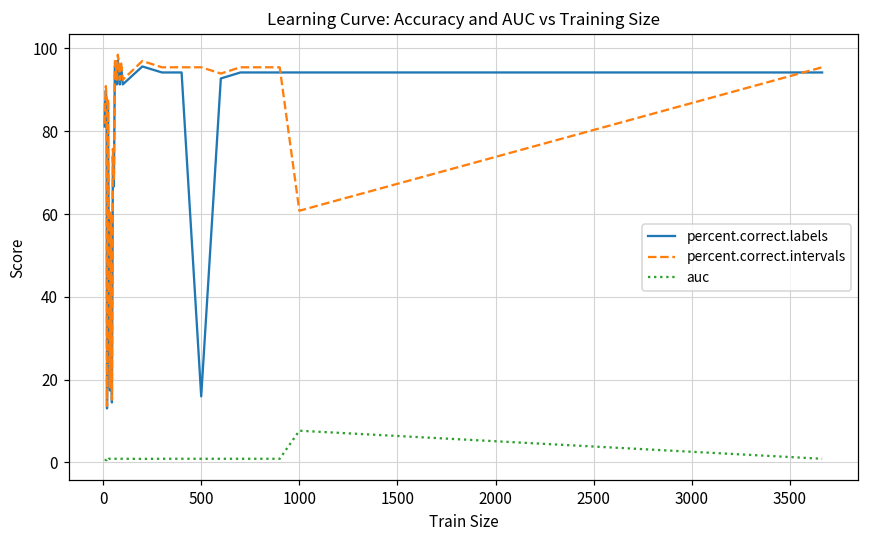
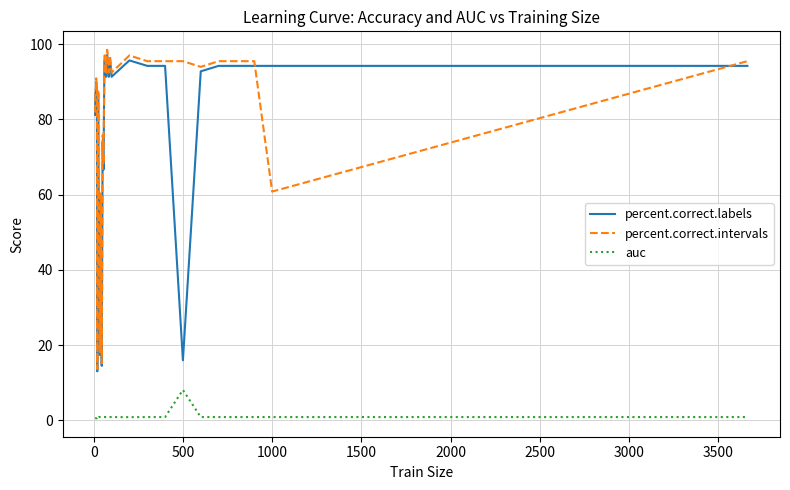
auc, 500: 1 -> 8
auc, 1000: 8 -> 1
